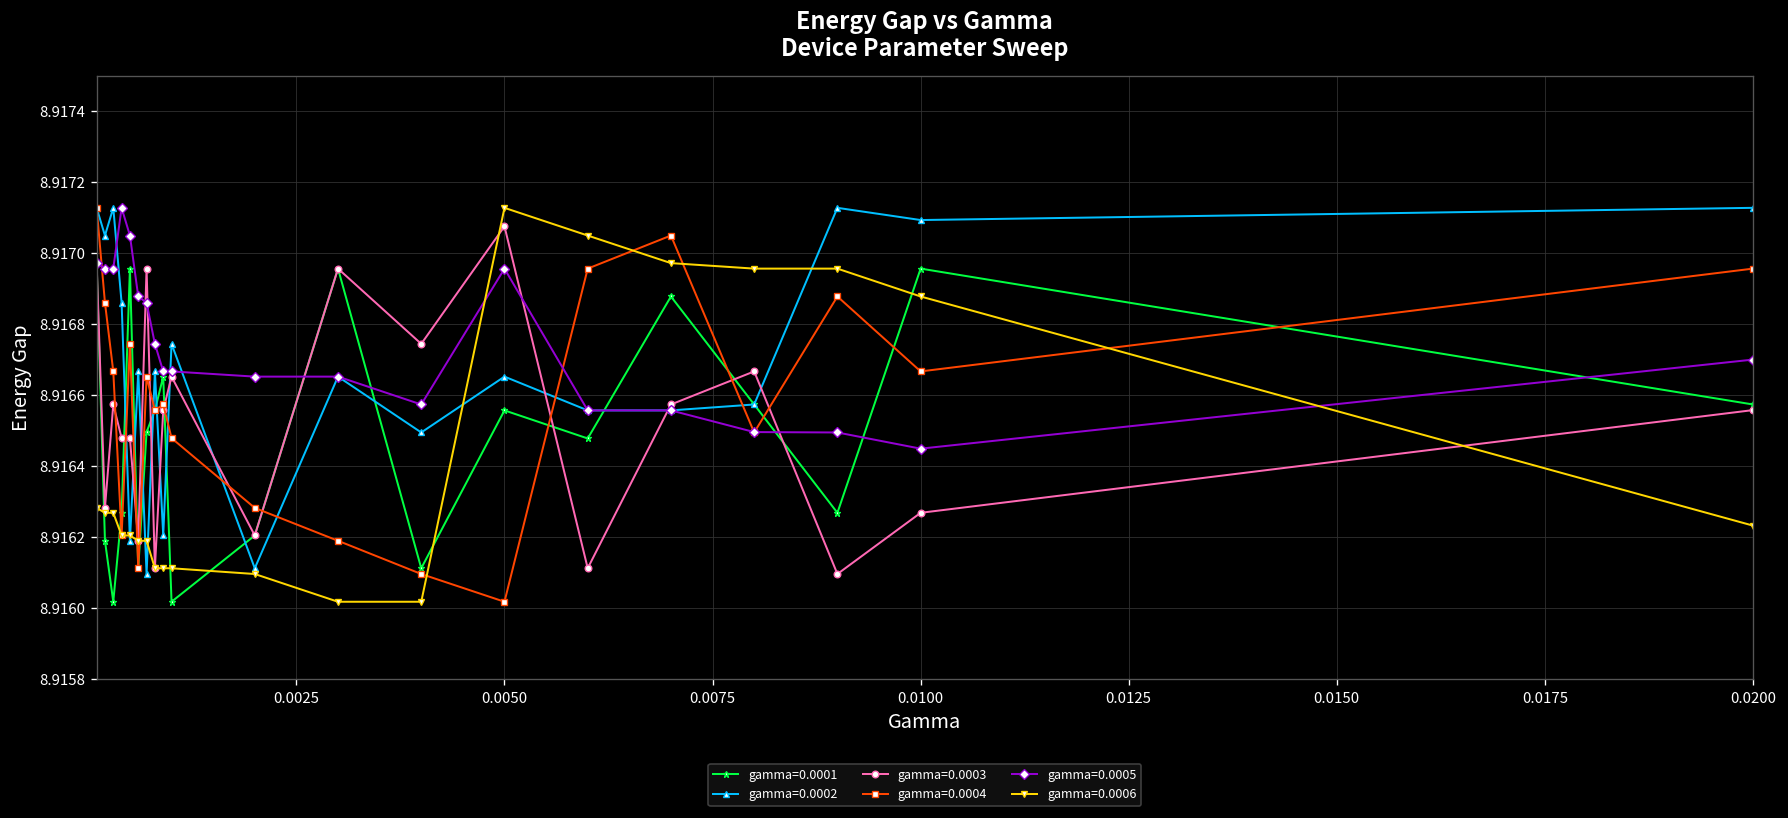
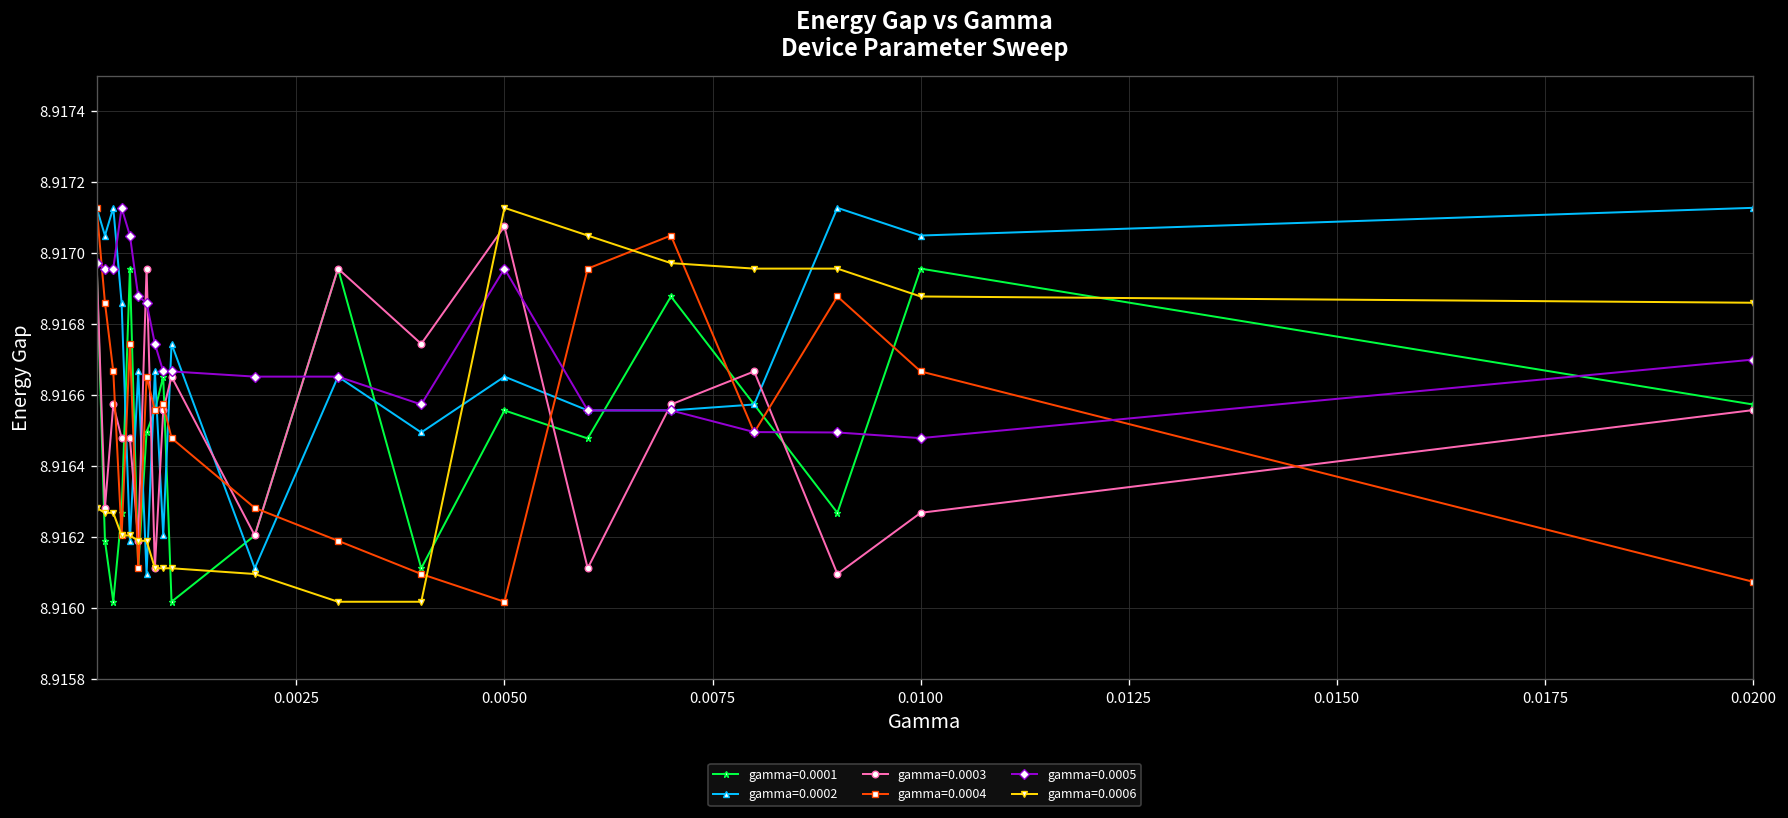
gamma=0.0002, 0.0100: 8.91709 -> 8.91705
gamma=0.0005, 0.0100: 8.91645 -> 8.91648
gamma=0.0004, 0.0200: 8.91696 -> 8.91608
gamma=0.0006, 0.0200: 8.91623 -> 8.91686
